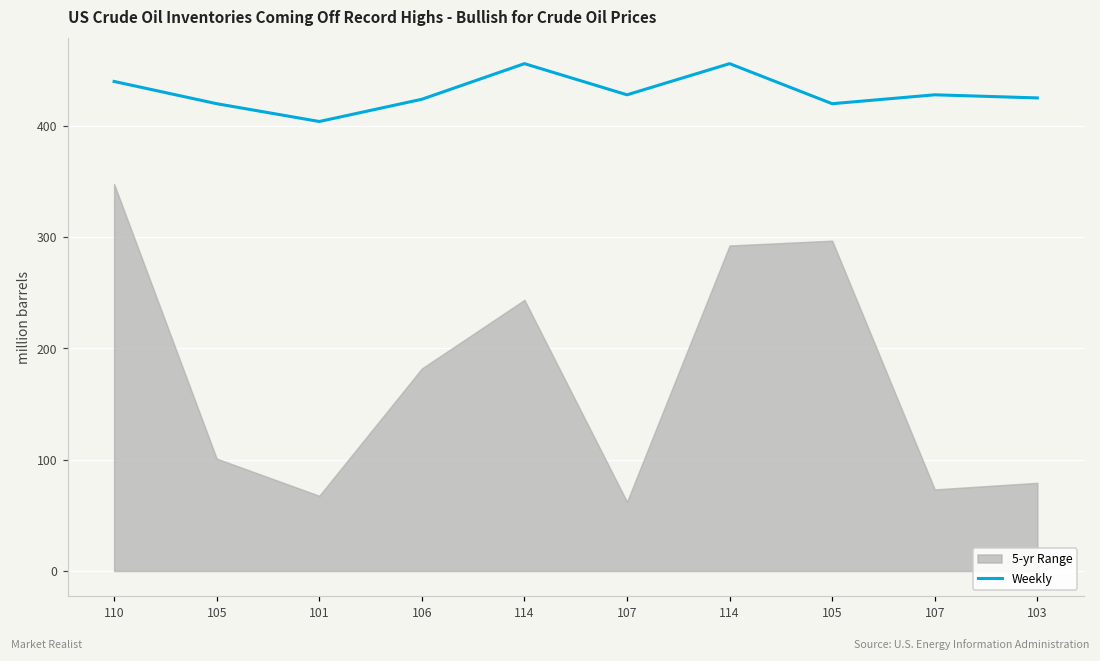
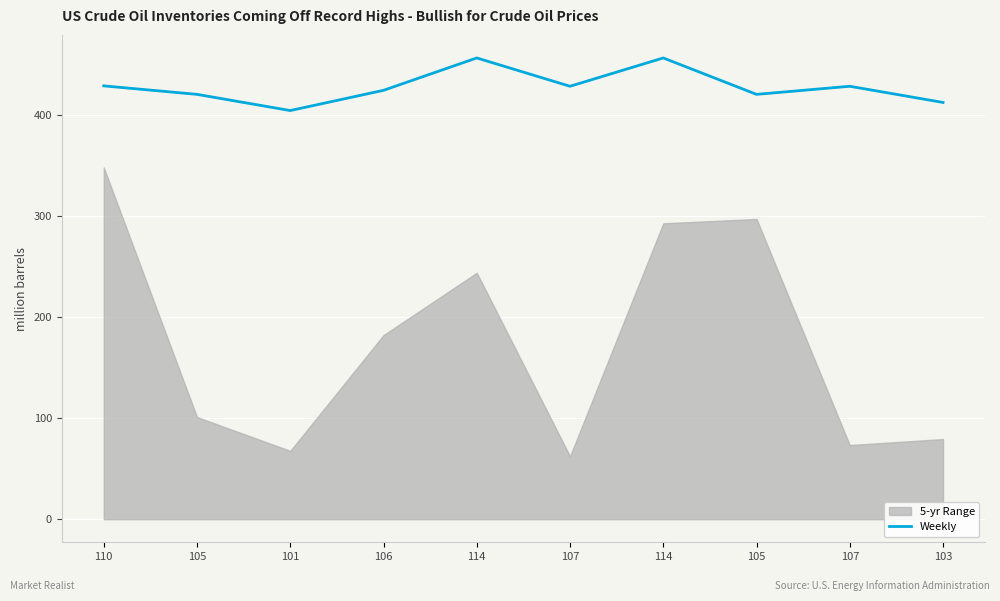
Weekly, 110: 440 -> 428
Weekly, 103: 425 -> 412
